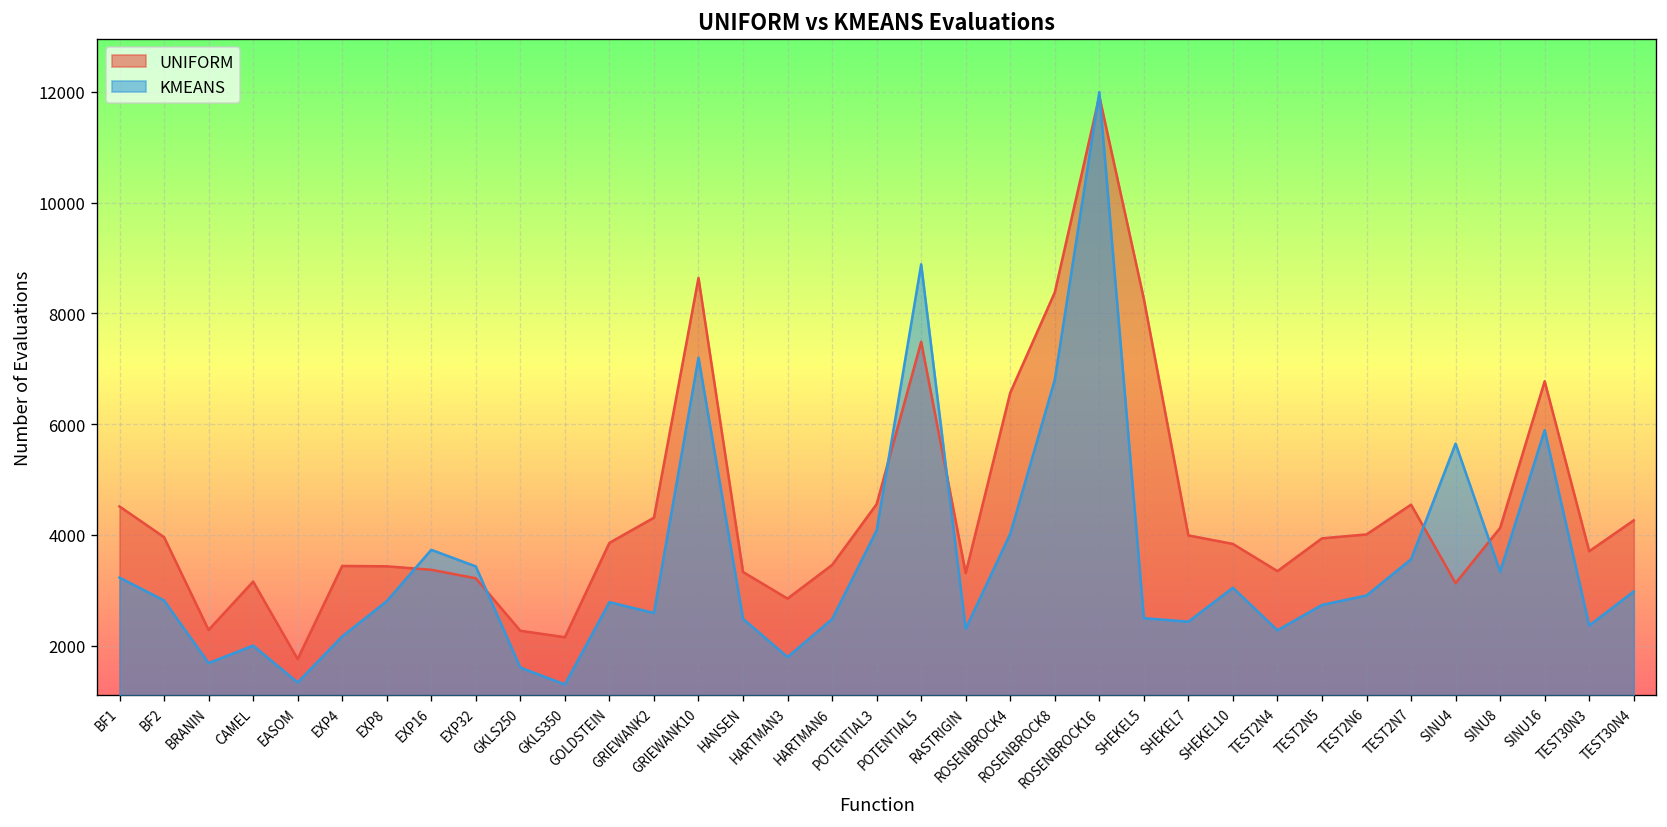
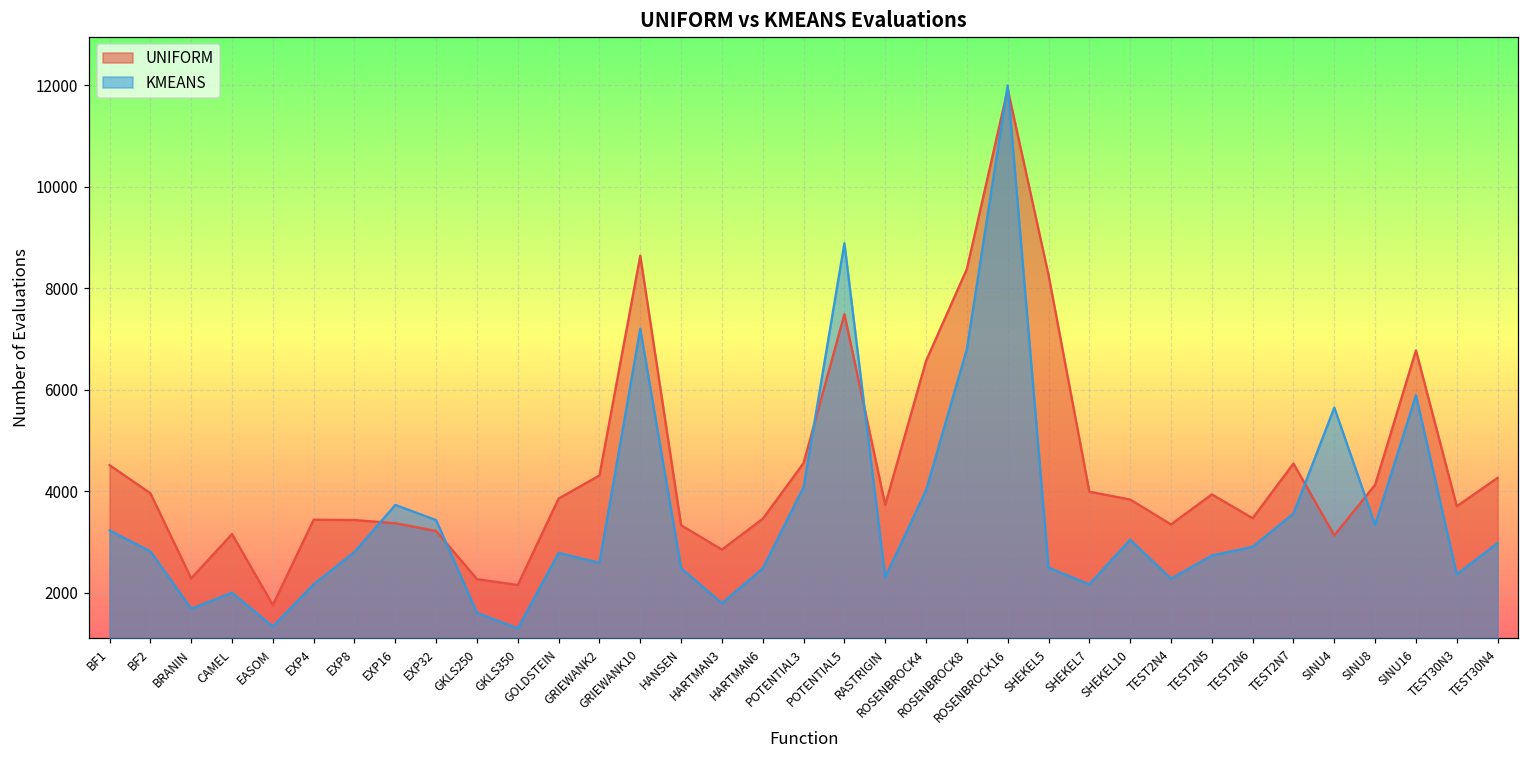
UNIFORM, RASTRIGIN: 3300 -> 3700
KMEANS, SHEKEL7: 2400 -> 2200
UNIFORM, TEST2N6: 4000 -> 3500
